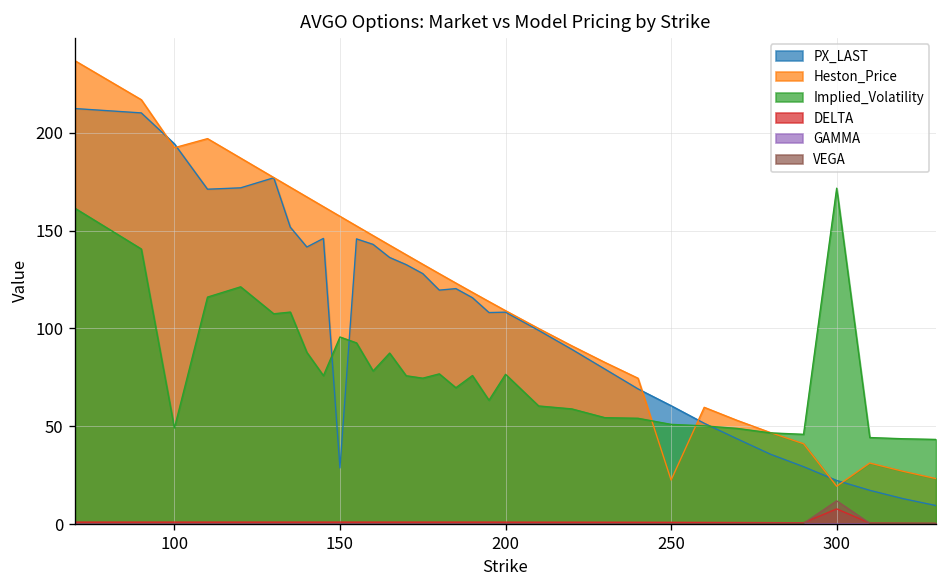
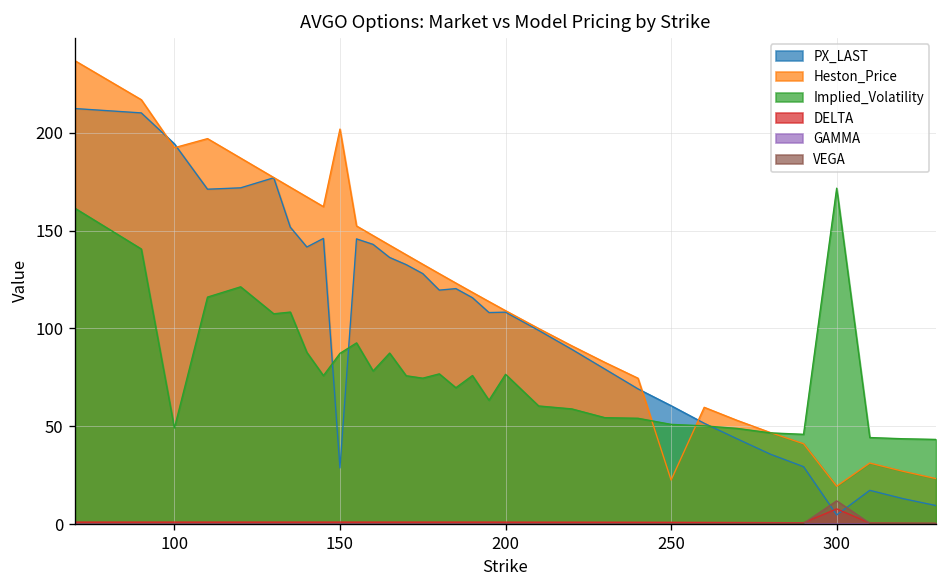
Heston_Price, 150: 157 -> 202
Implied_Volatility, 150: 96 -> 87
PX_LAST, 300: 22 -> 5
